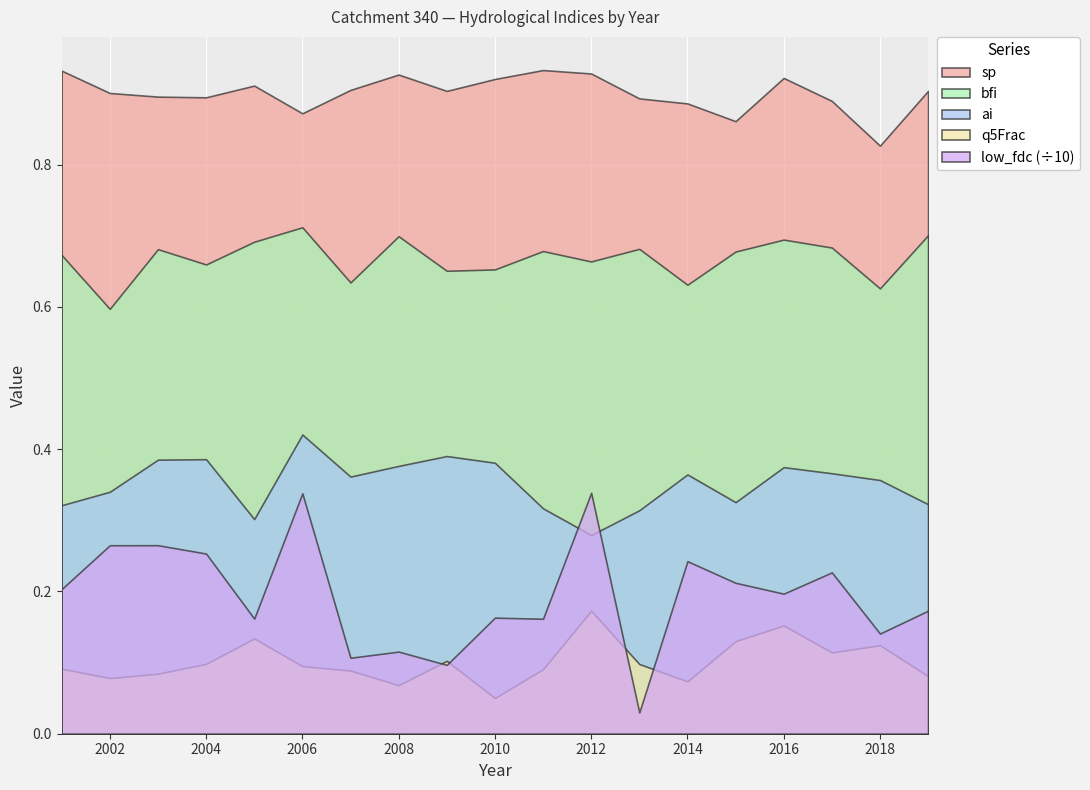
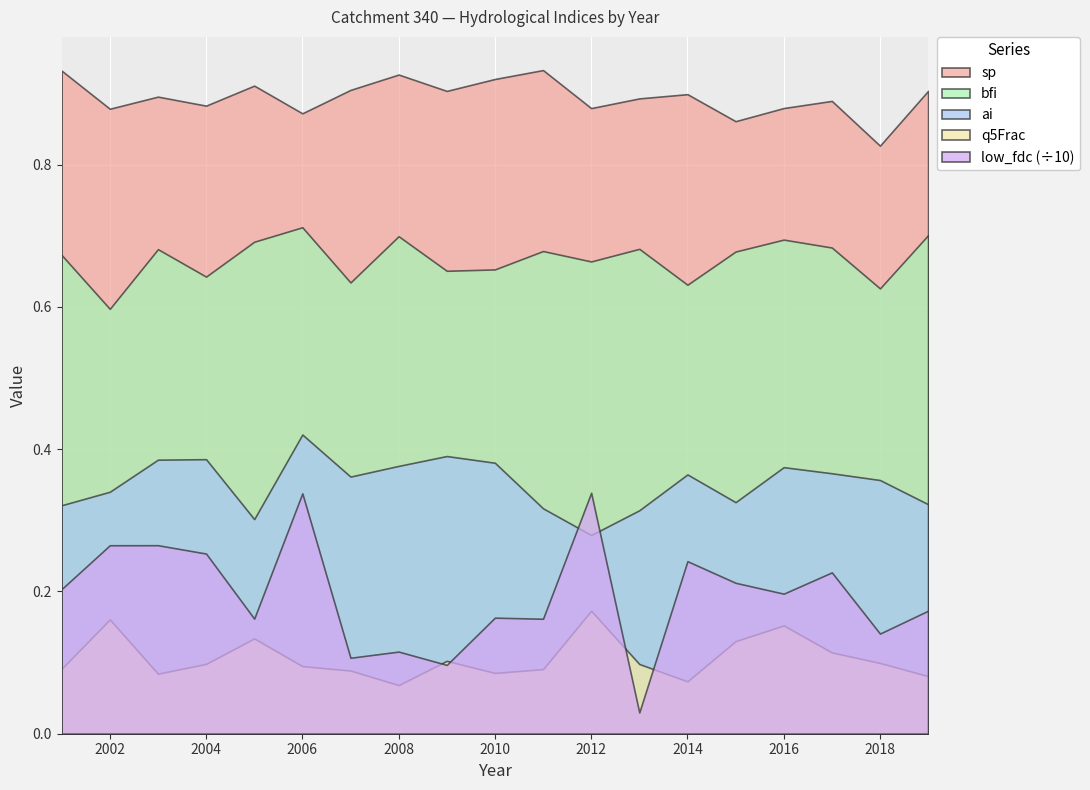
sp, 2002: 0.90 -> 0.88
q5Frac, 2002: 0.08 -> 0.16
sp, 2004: 0.89 -> 0.88
bfi, 2004: 0.66 -> 0.64
q5Frac, 2010: 0.05 -> 0.09
sp, 2012: 0.93 -> 0.88
sp, 2014: 0.89 -> 0.90
sp, 2016: 0.92 -> 0.88
q5Frac, 2018: 0.12 -> 0.10
